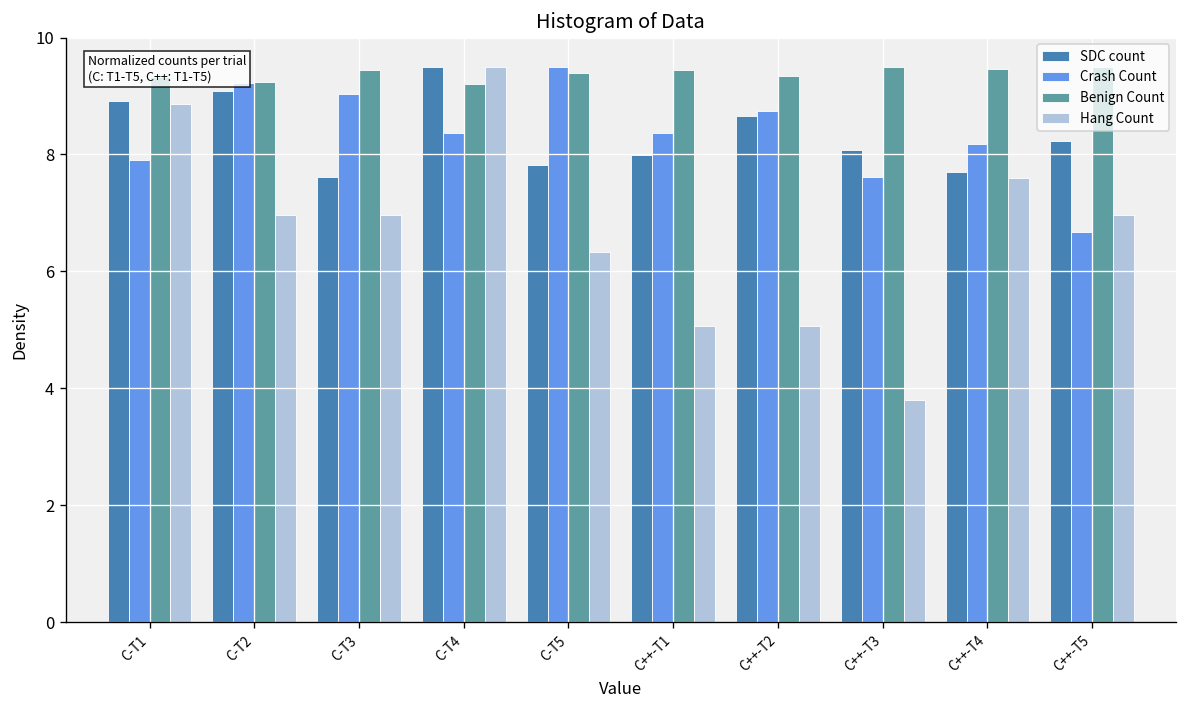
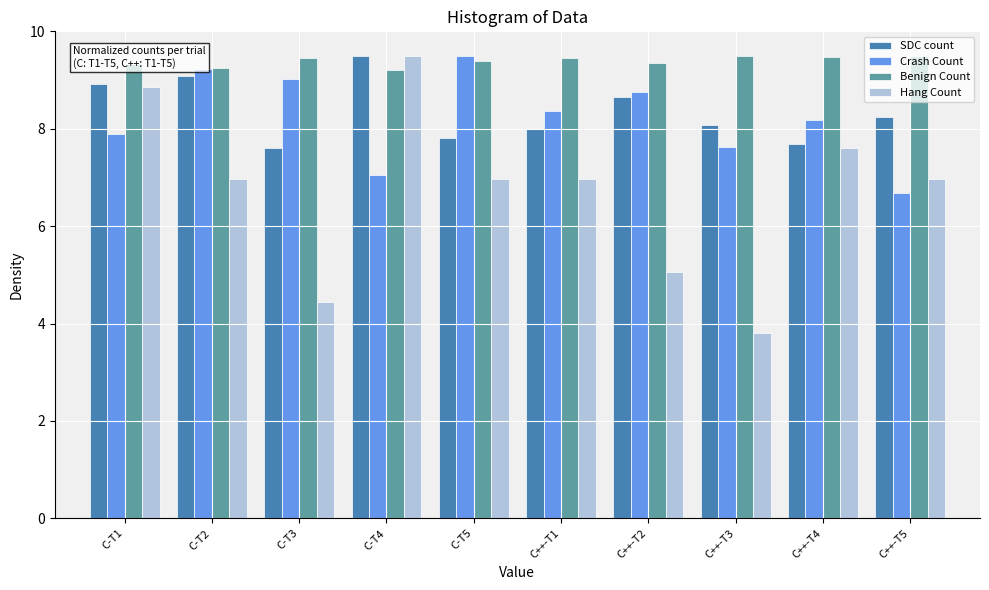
Hang Count, C-T3: 7.0 -> 4.4
Crash Count, C-T4: 8.4 -> 7.1
Hang Count, C-T5: 6.3 -> 7.0
Hang Count, C++-T1: 5.1 -> 7.0
